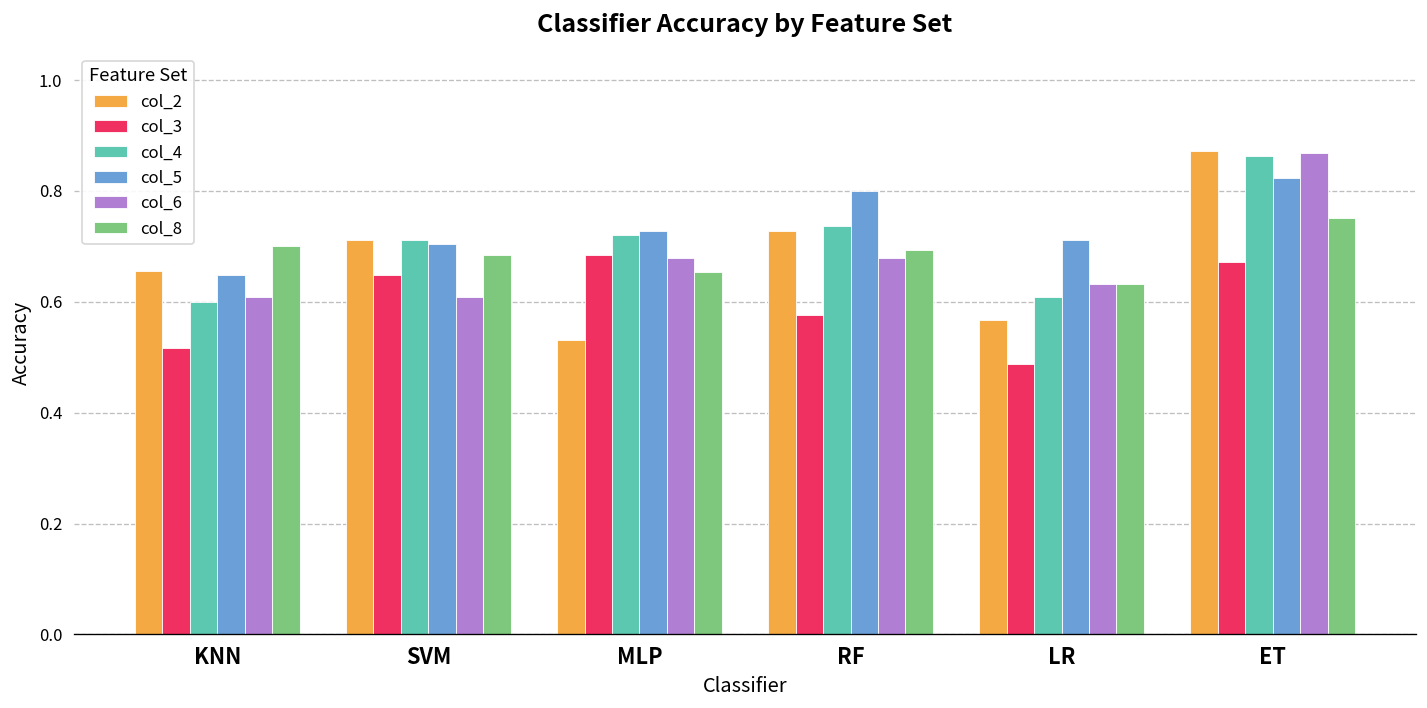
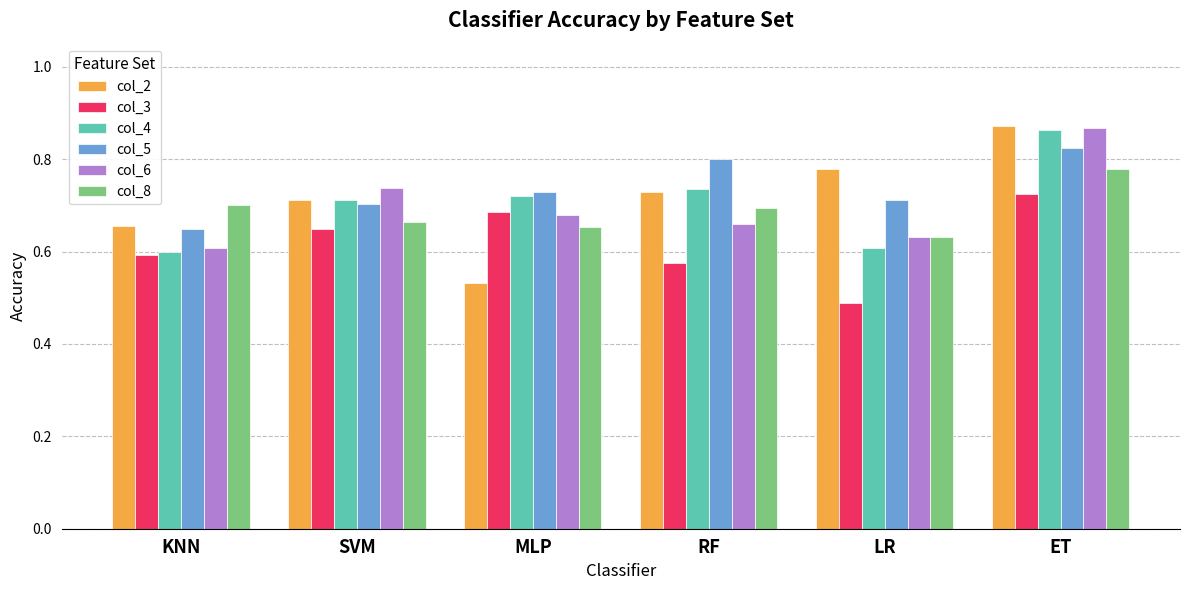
col_3, KNN: 0.52 -> 0.59
col_6, SVM: 0.61 -> 0.74
col_8, SVM: 0.68 -> 0.66
col_6, RF: 0.68 -> 0.66
col_2, LR: 0.57 -> 0.78
col_3, ET: 0.67 -> 0.72
col_8, ET: 0.75 -> 0.78
